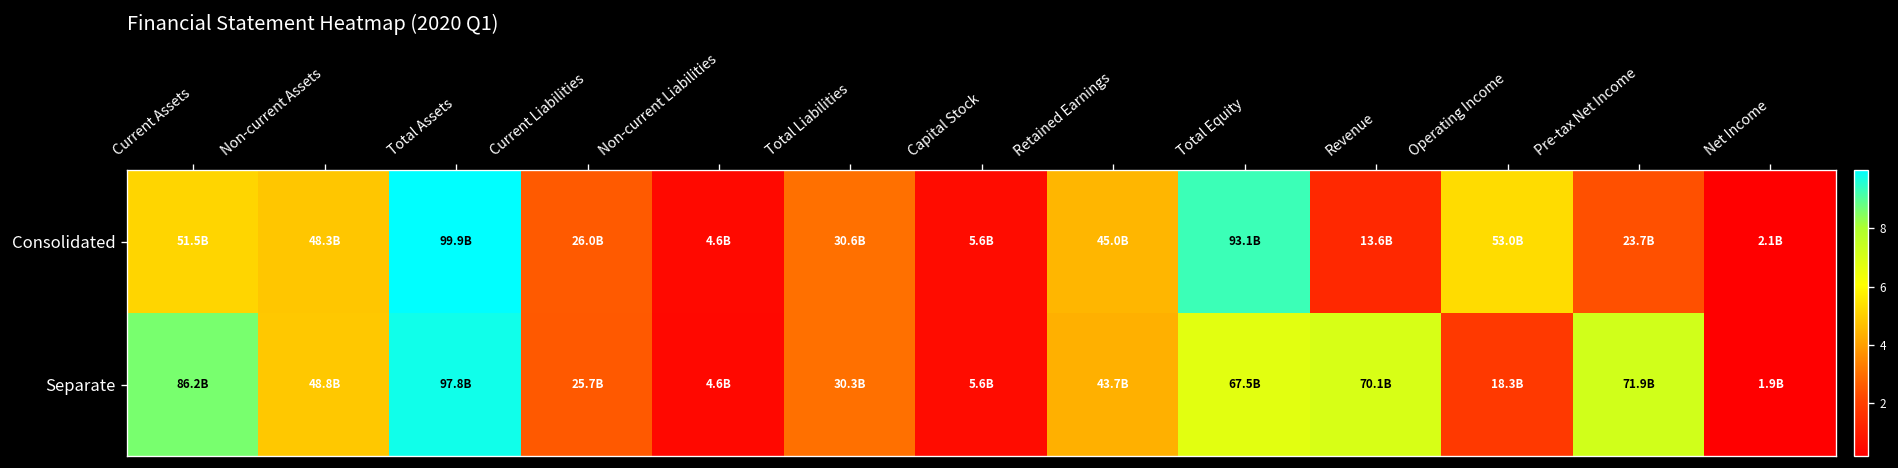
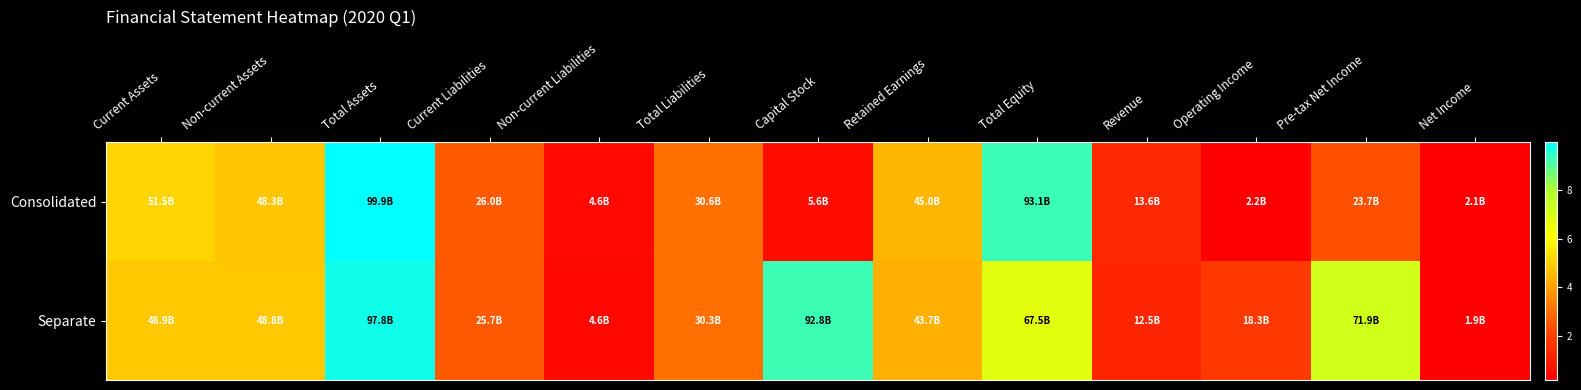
Consolidated, Operating Income: 53.0B -> 2.2B
Separate, Current Assets: 86.2B -> 48.9B
Separate, Capital Stock: 5.6B -> 92.8B
Separate, Revenue: 70.1B -> 12.5B
